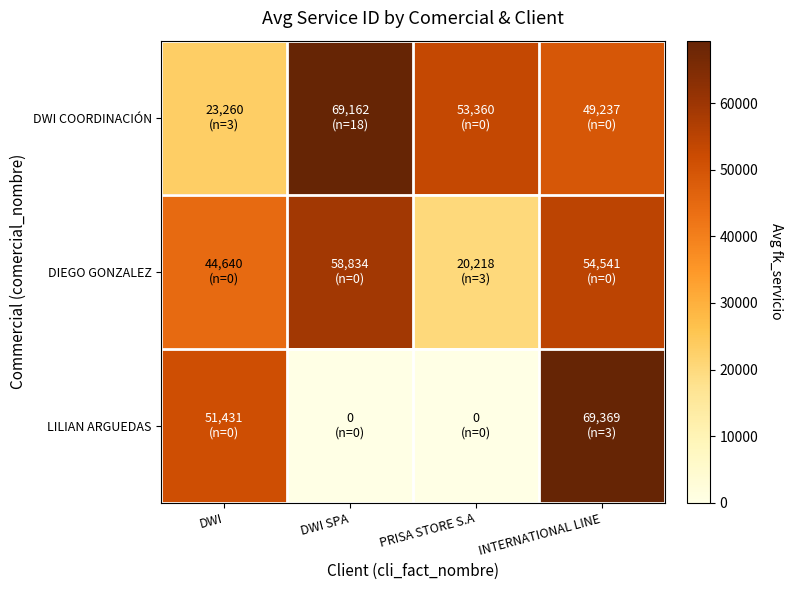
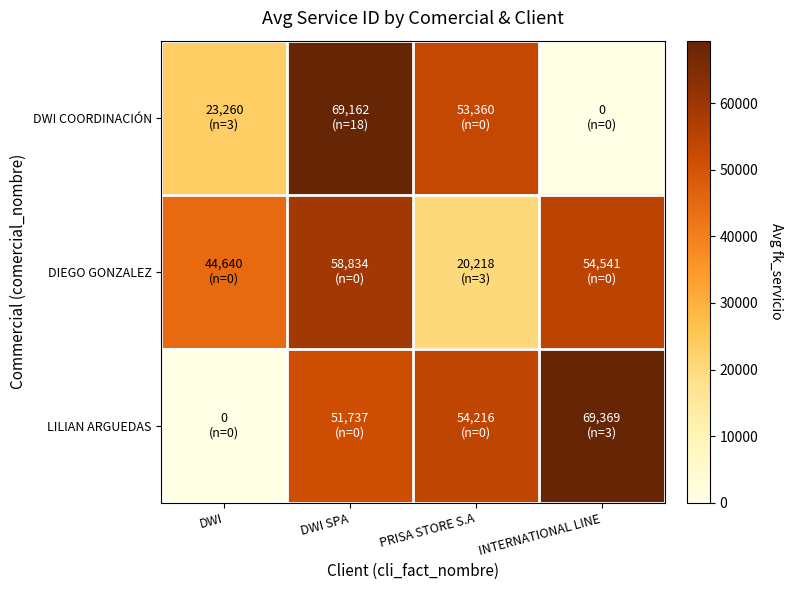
DWI COORDINACIÓN, INTERNATIONAL LINE: 49,237 -> 0
LILIAN ARGUEDAS, DWI: 51,431 -> 0
LILIAN ARGUEDAS, DWI SPA: 0 -> 51,737
LILIAN ARGUEDAS, PRISA STORE S.A: 0 -> 54,216
